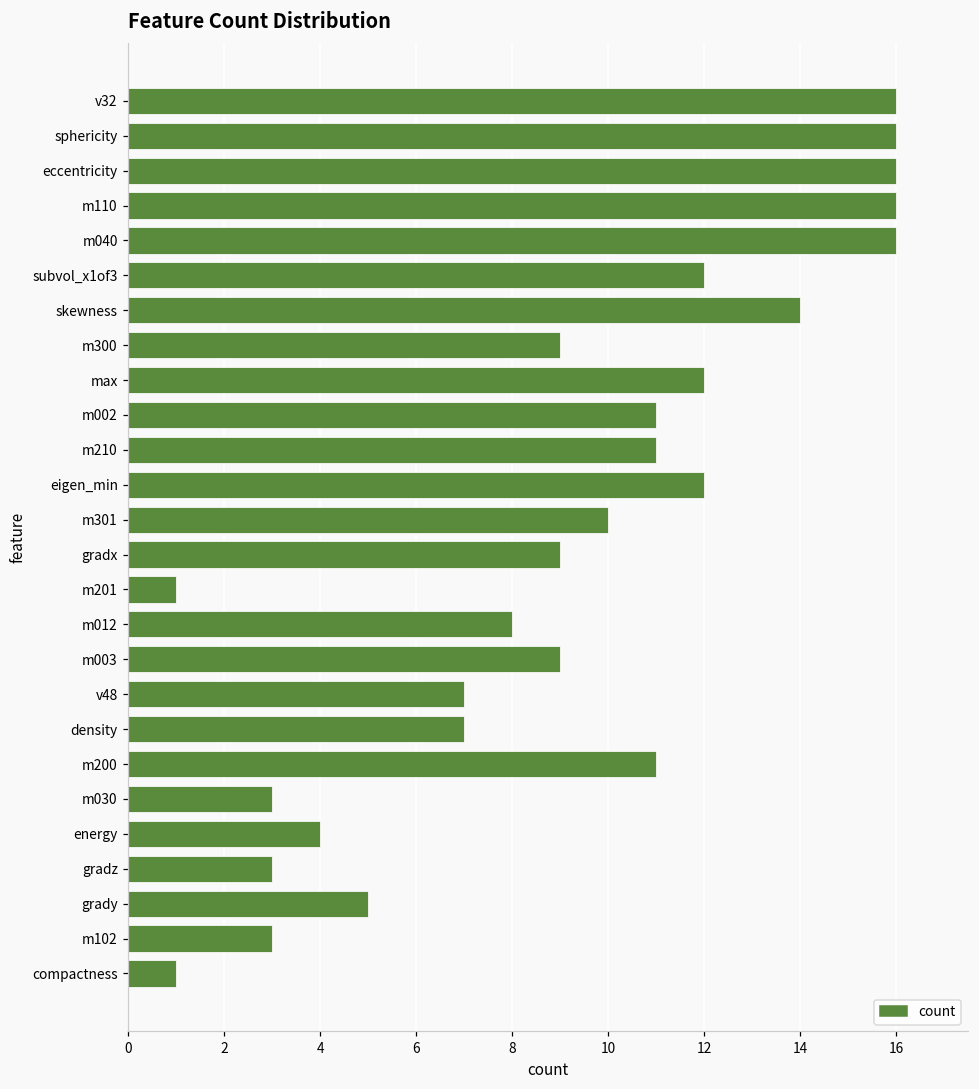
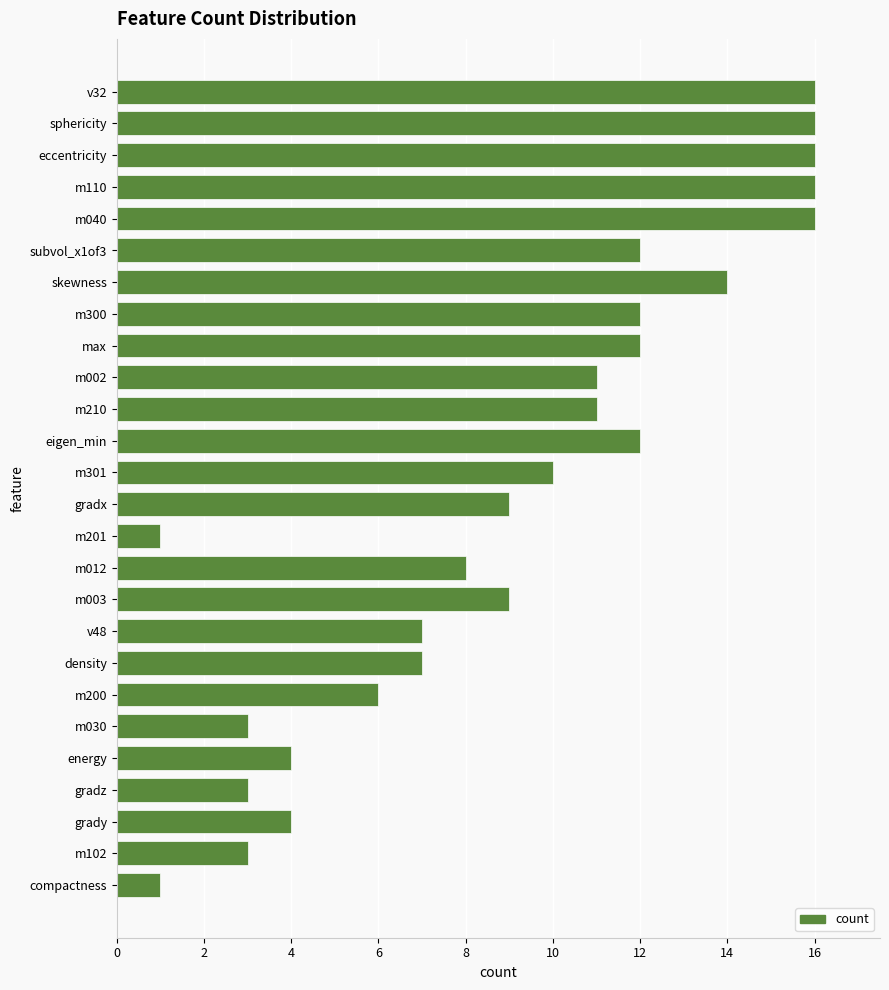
m300: 9 -> 12
m200: 11 -> 6
grady: 5 -> 4
